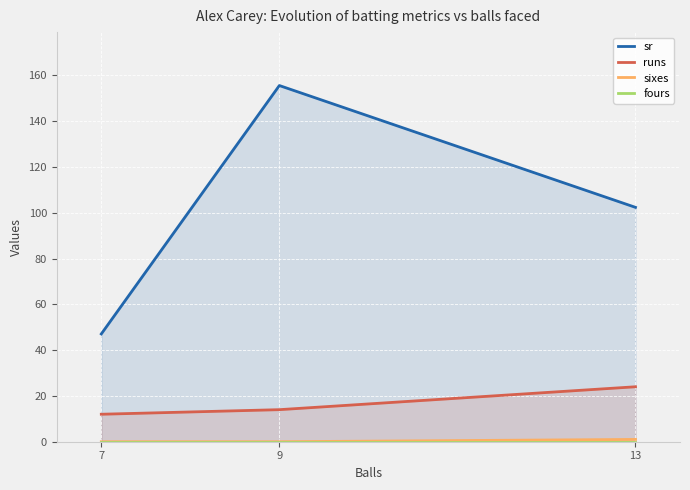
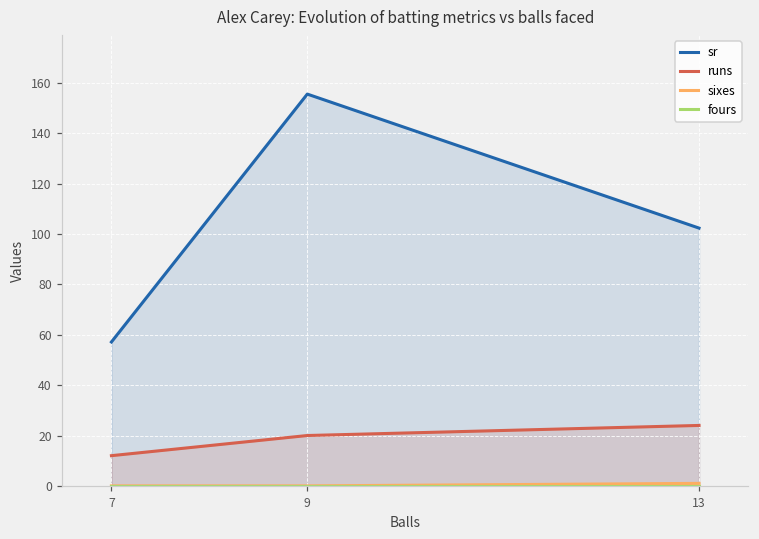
sr, 7: 47 -> 57
runs, 9: 14 -> 20
